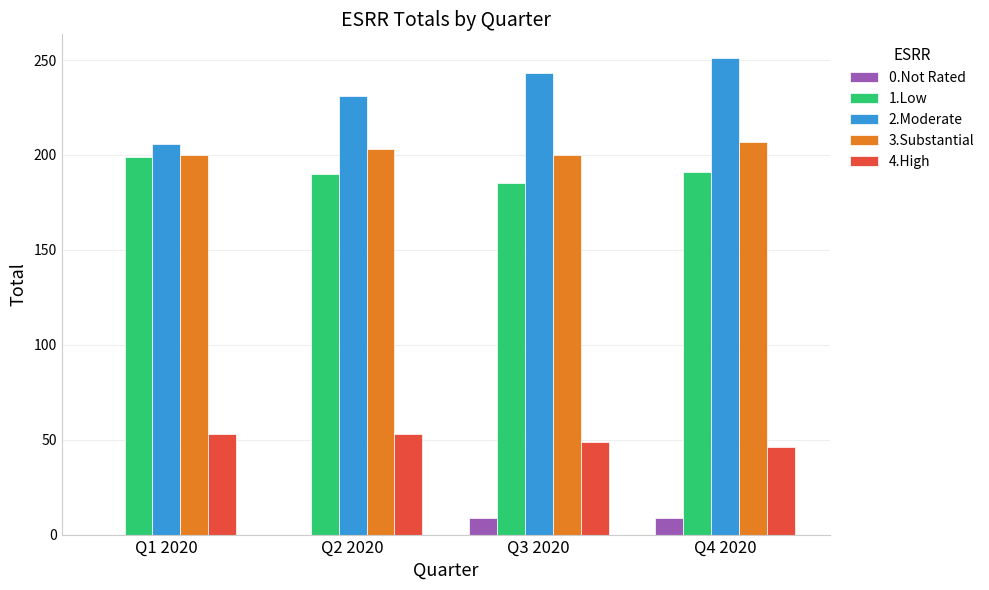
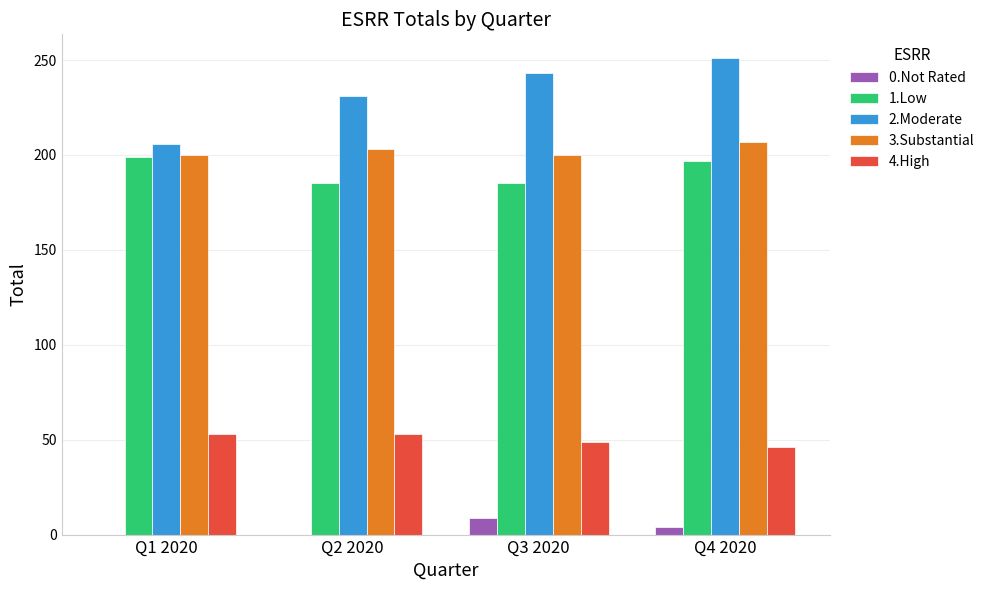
1.Low, Q2 2020: 190 -> 185
0.Not Rated, Q4 2020: 9 -> 4
1.Low, Q4 2020: 191 -> 197
